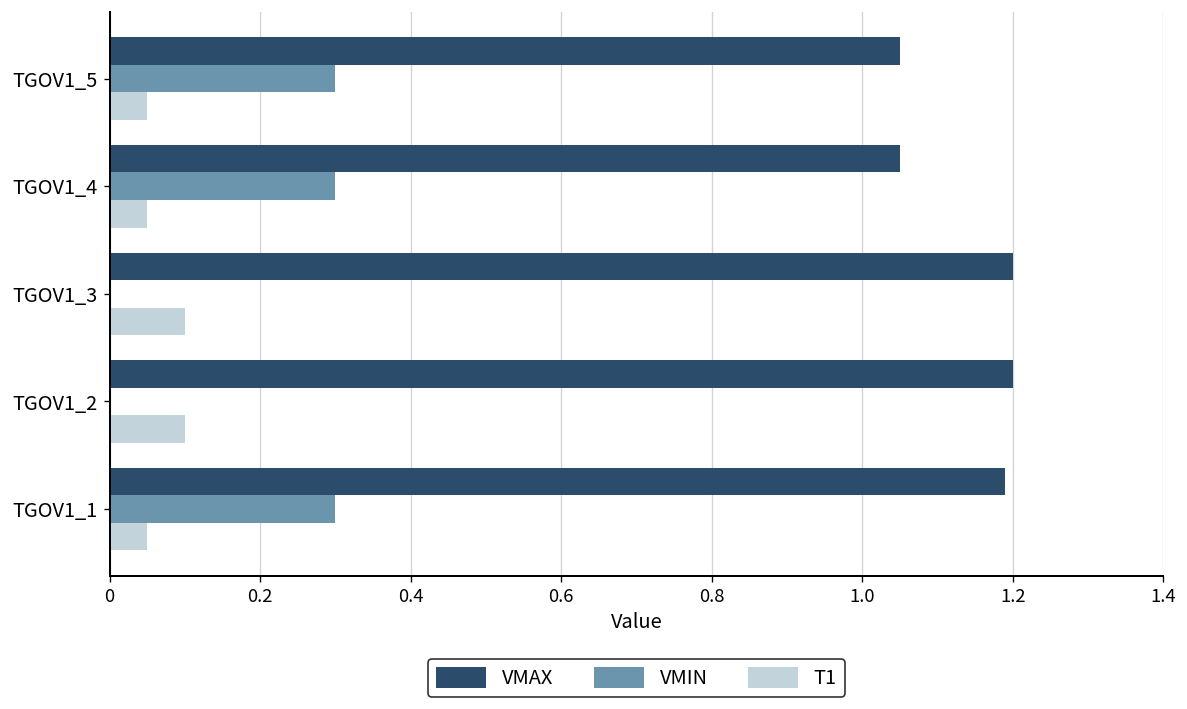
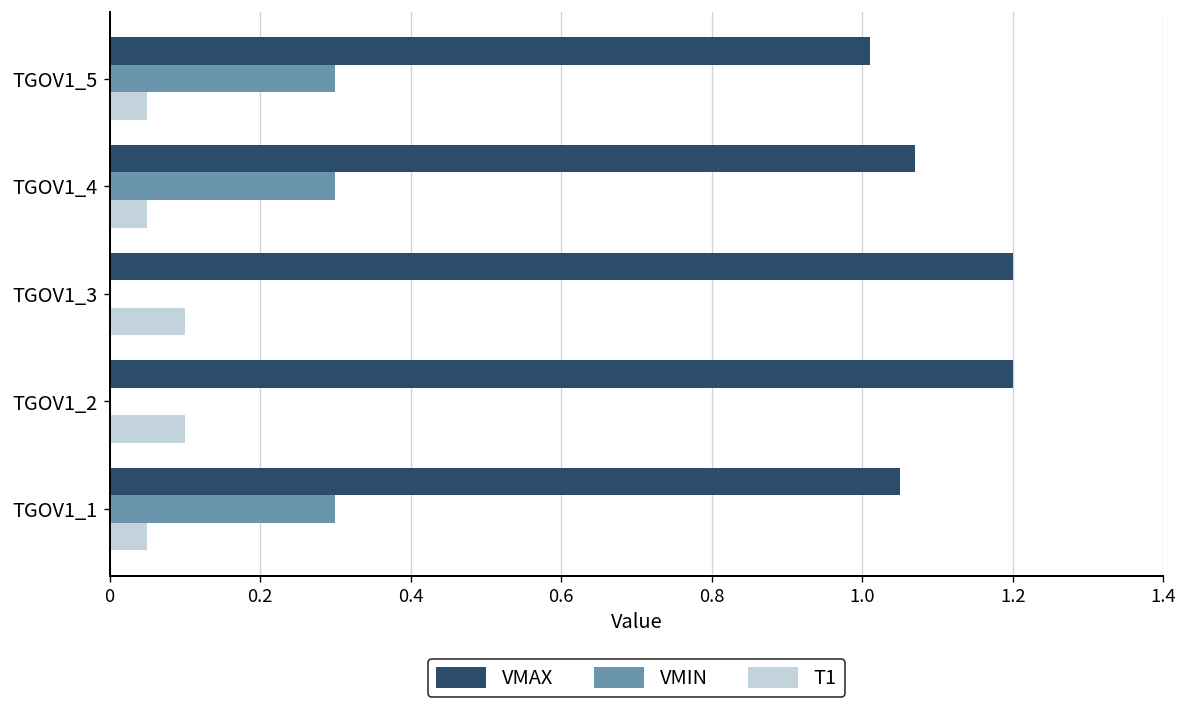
VMAX, TGOV1_5: 1.05 -> 1.01
VMAX, TGOV1_4: 1.05 -> 1.07
VMAX, TGOV1_1: 1.19 -> 1.05
